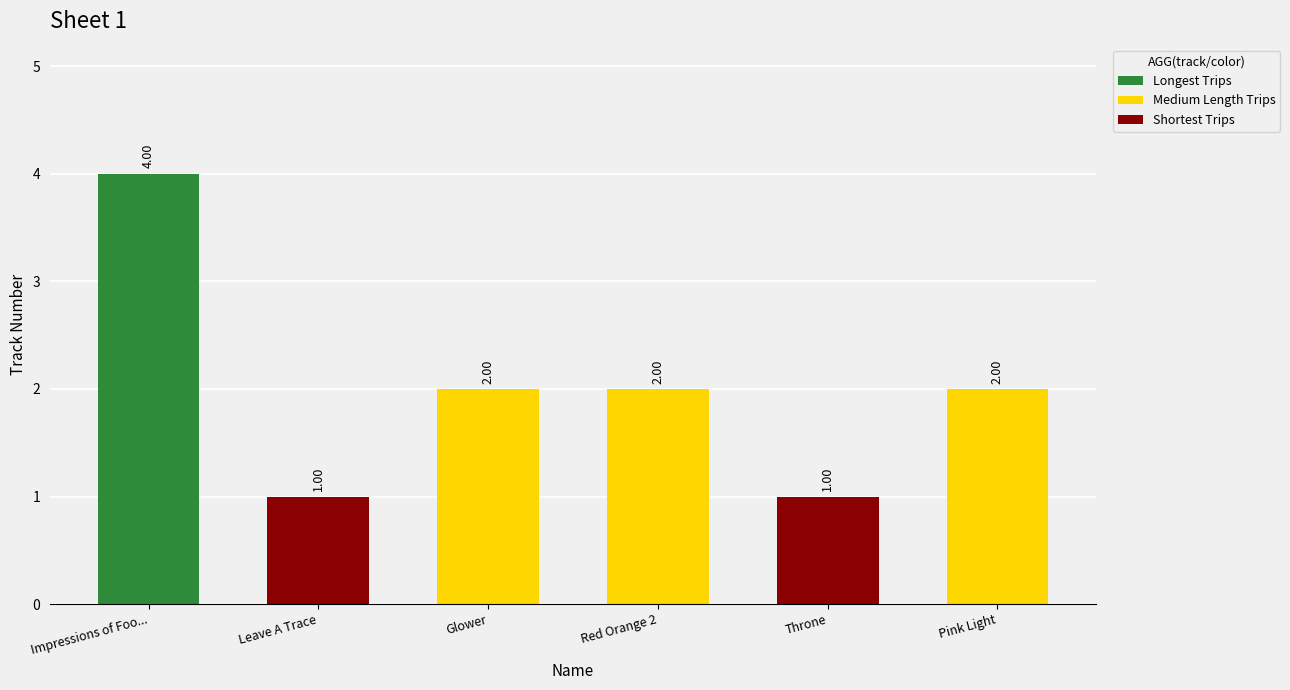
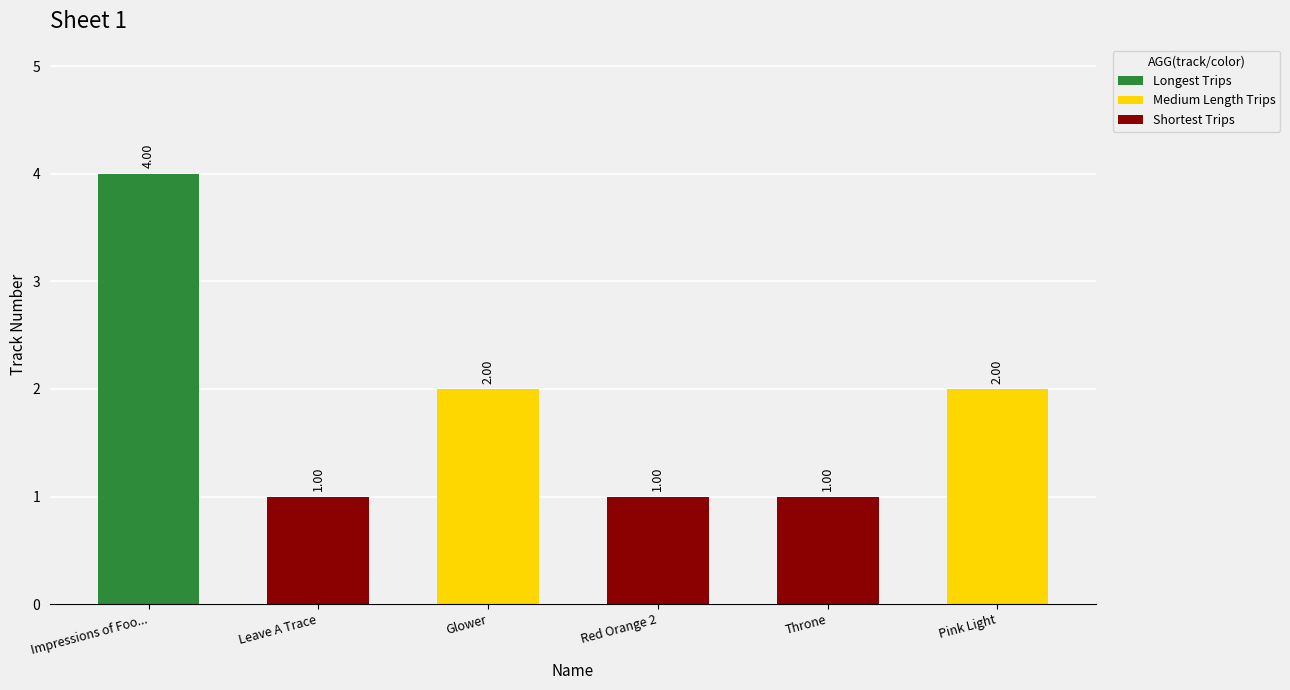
Red Orange 2: 2.00 -> 1.00
